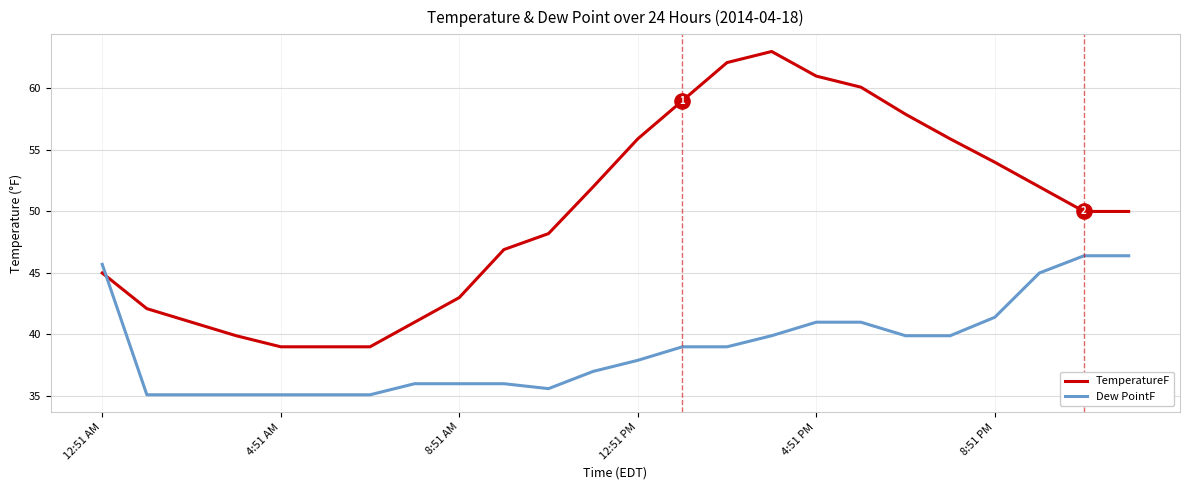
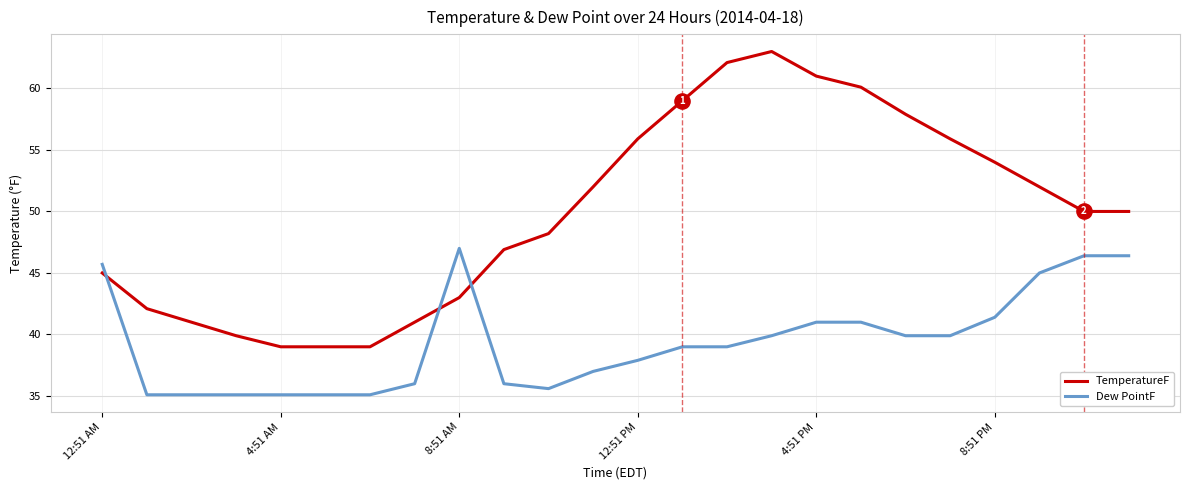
Dew PointF, 8:51 AM: 36 -> 47
